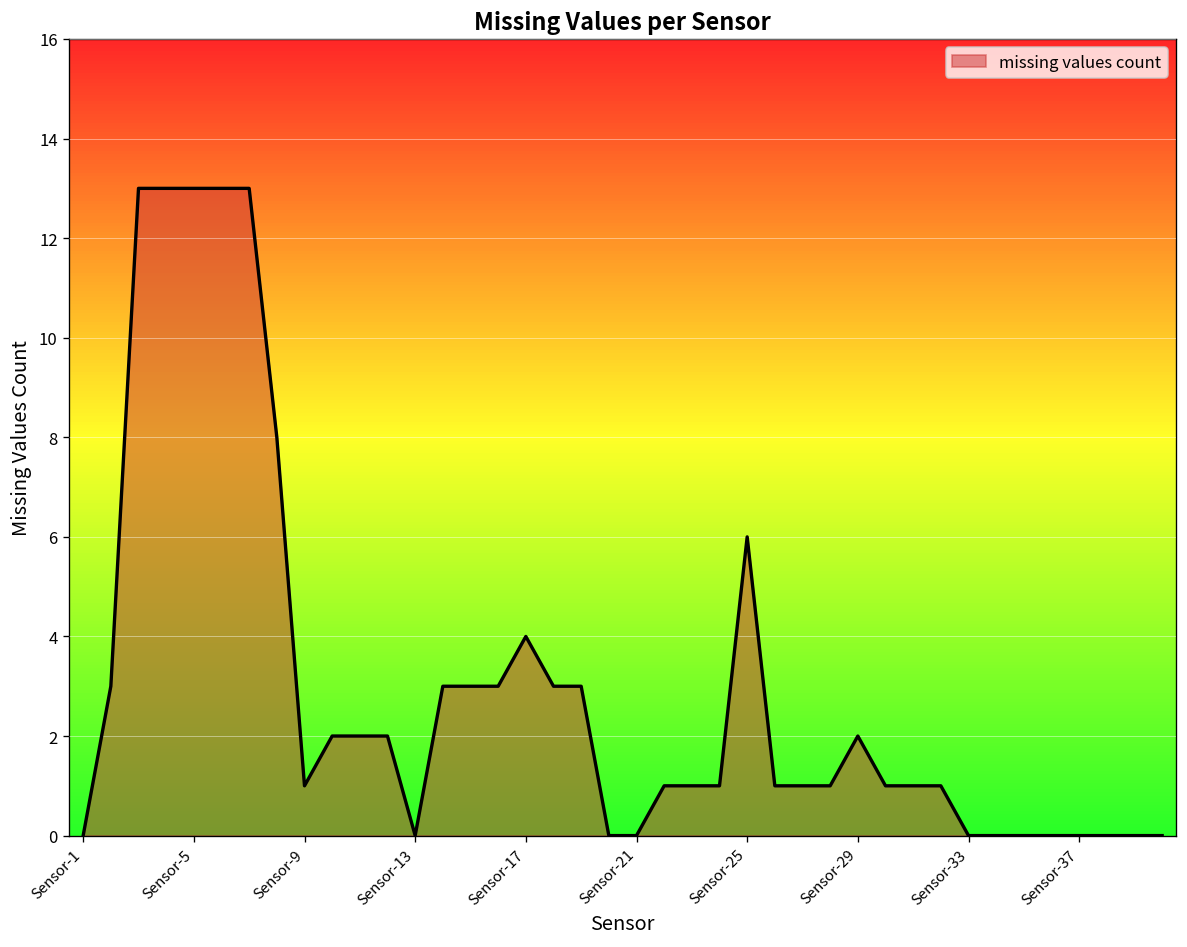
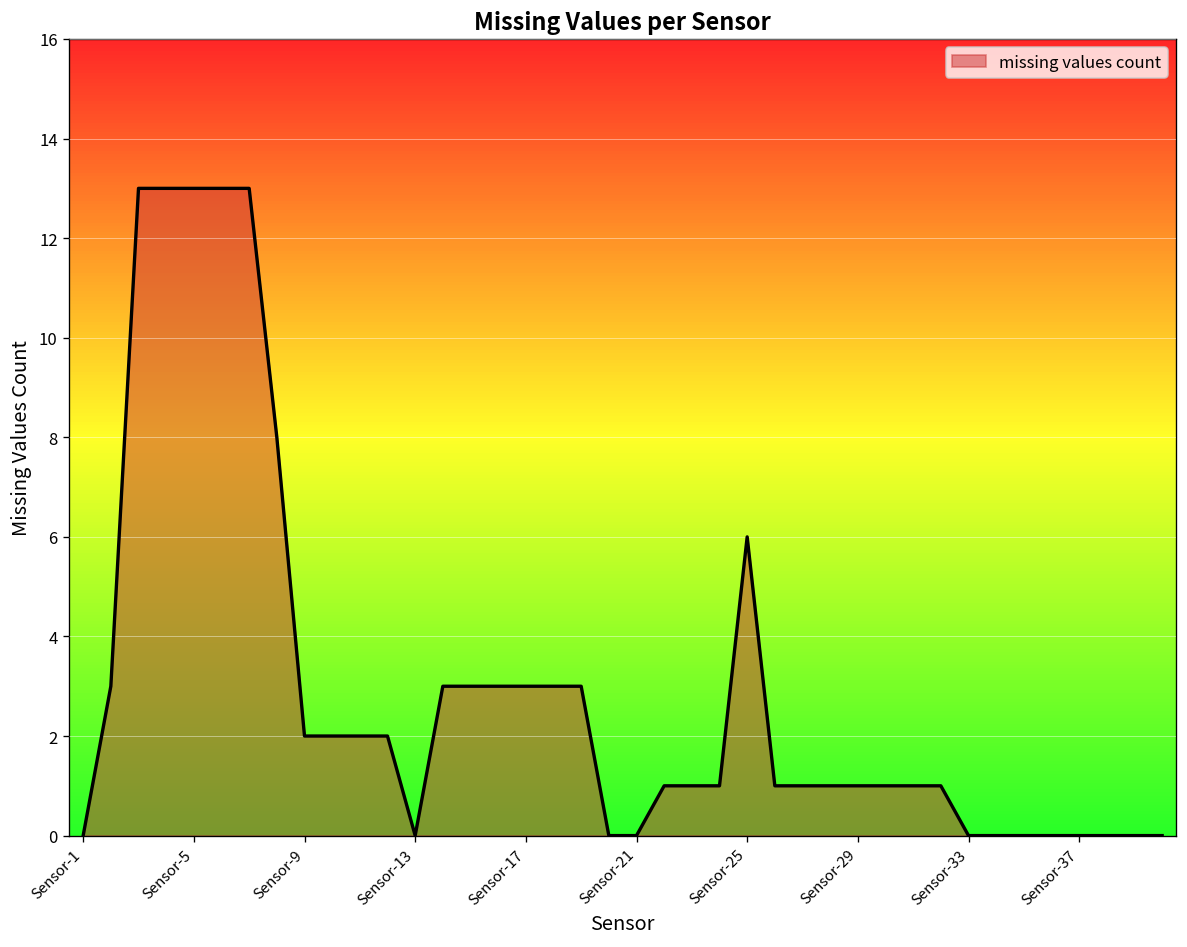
Sensor-9: 1 -> 2
Sensor-17: 4 -> 3
Sensor-29: 2 -> 1
